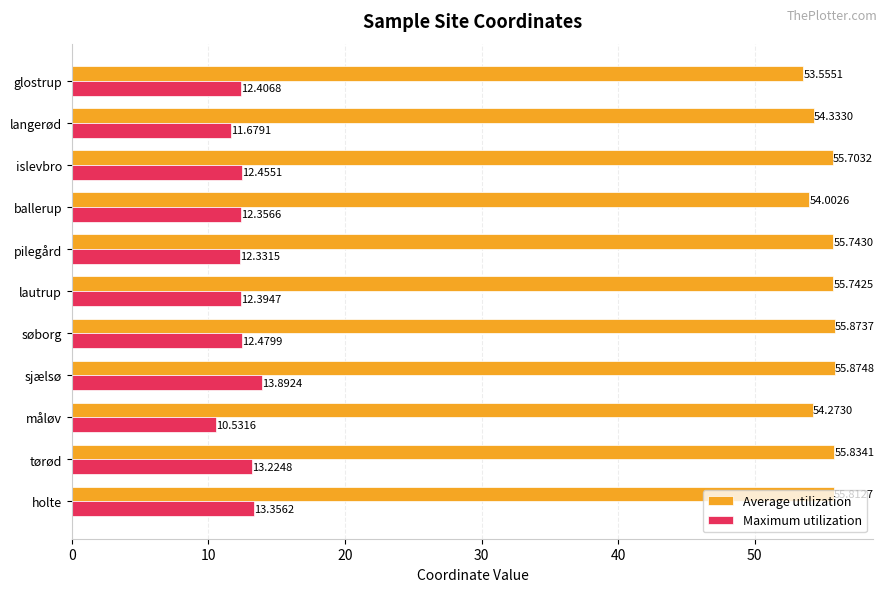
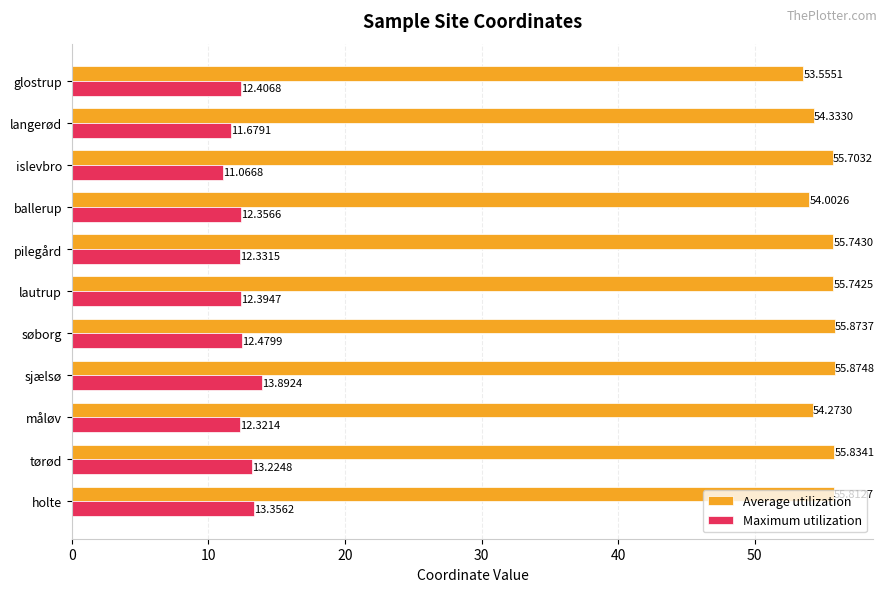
Maximum utilization, islevbro: 12.4551 -> 11.0668
Maximum utilization, måløv: 10.5316 -> 12.3214
